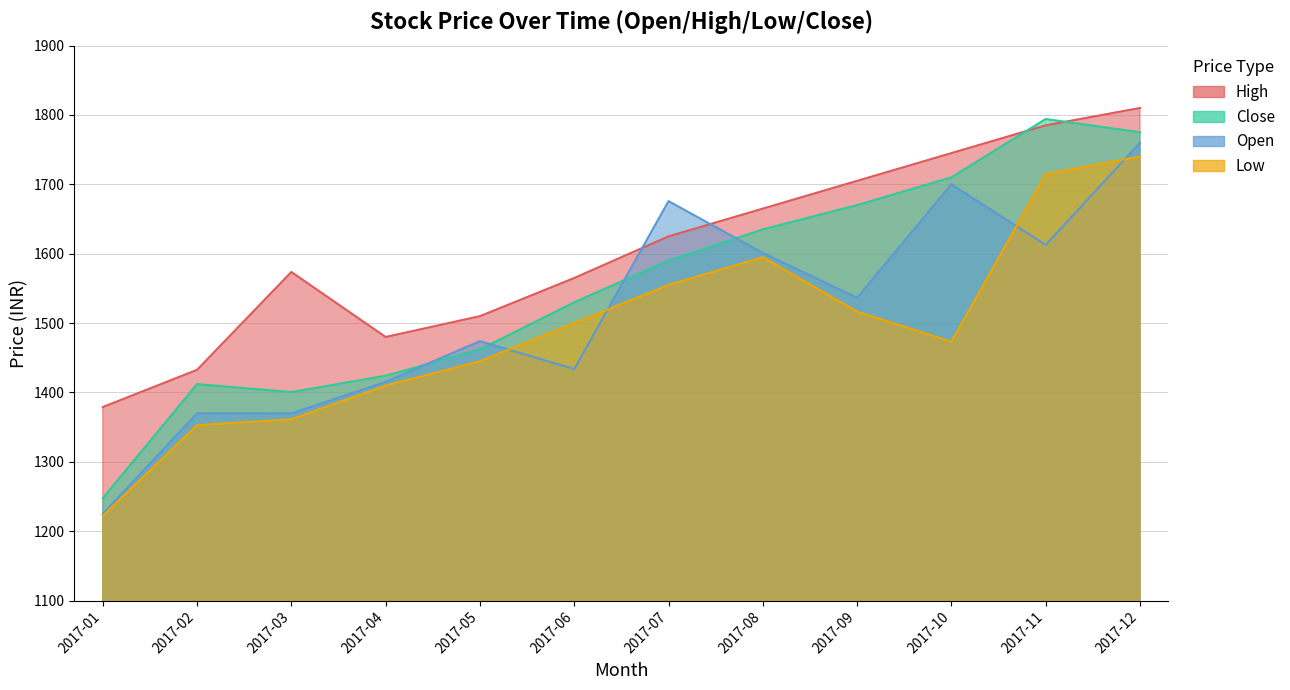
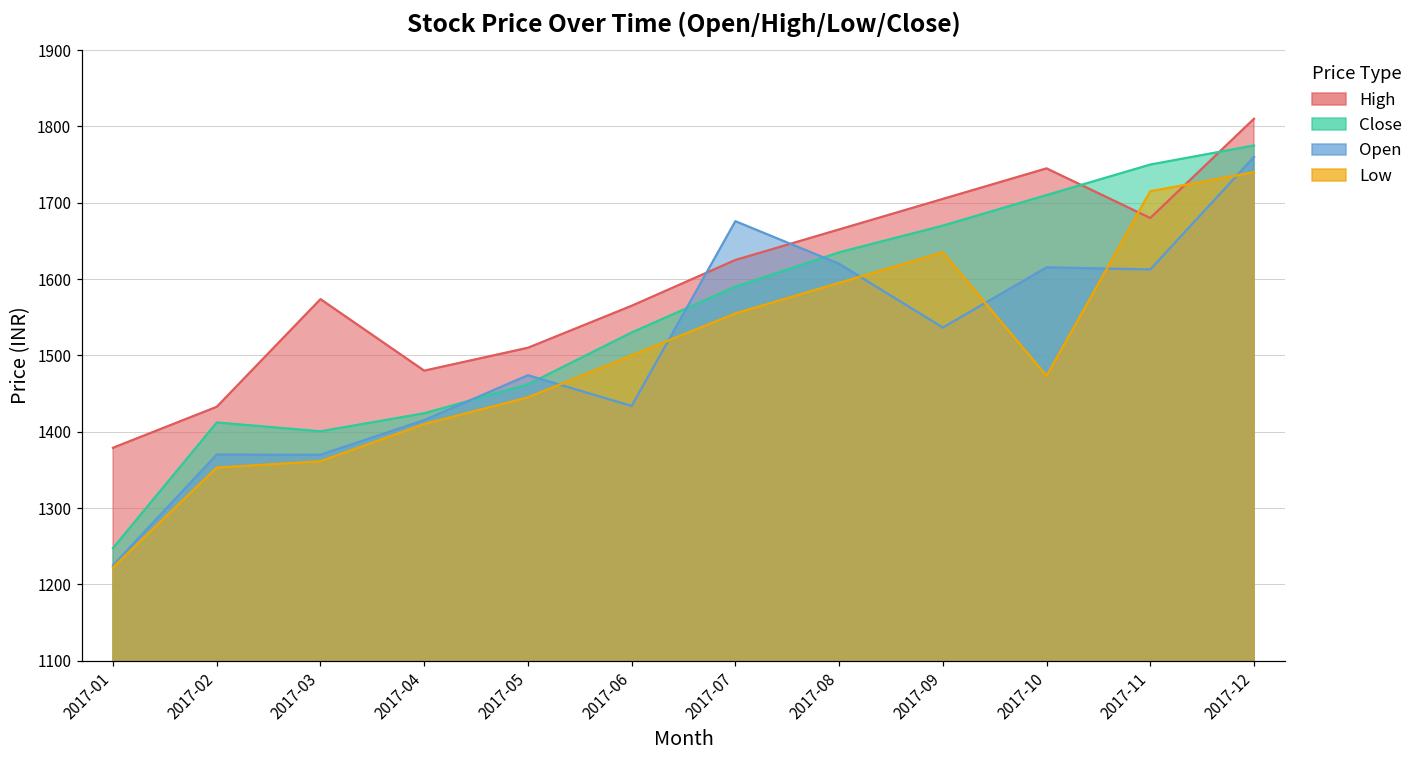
Open, 2017-08: 1600 -> 1620
Low, 2017-09: 1520 -> 1640
Open, 2017-10: 1700 -> 1620
High, 2017-11: 1790 -> 1680
Close, 2017-11: 1790 -> 1750
